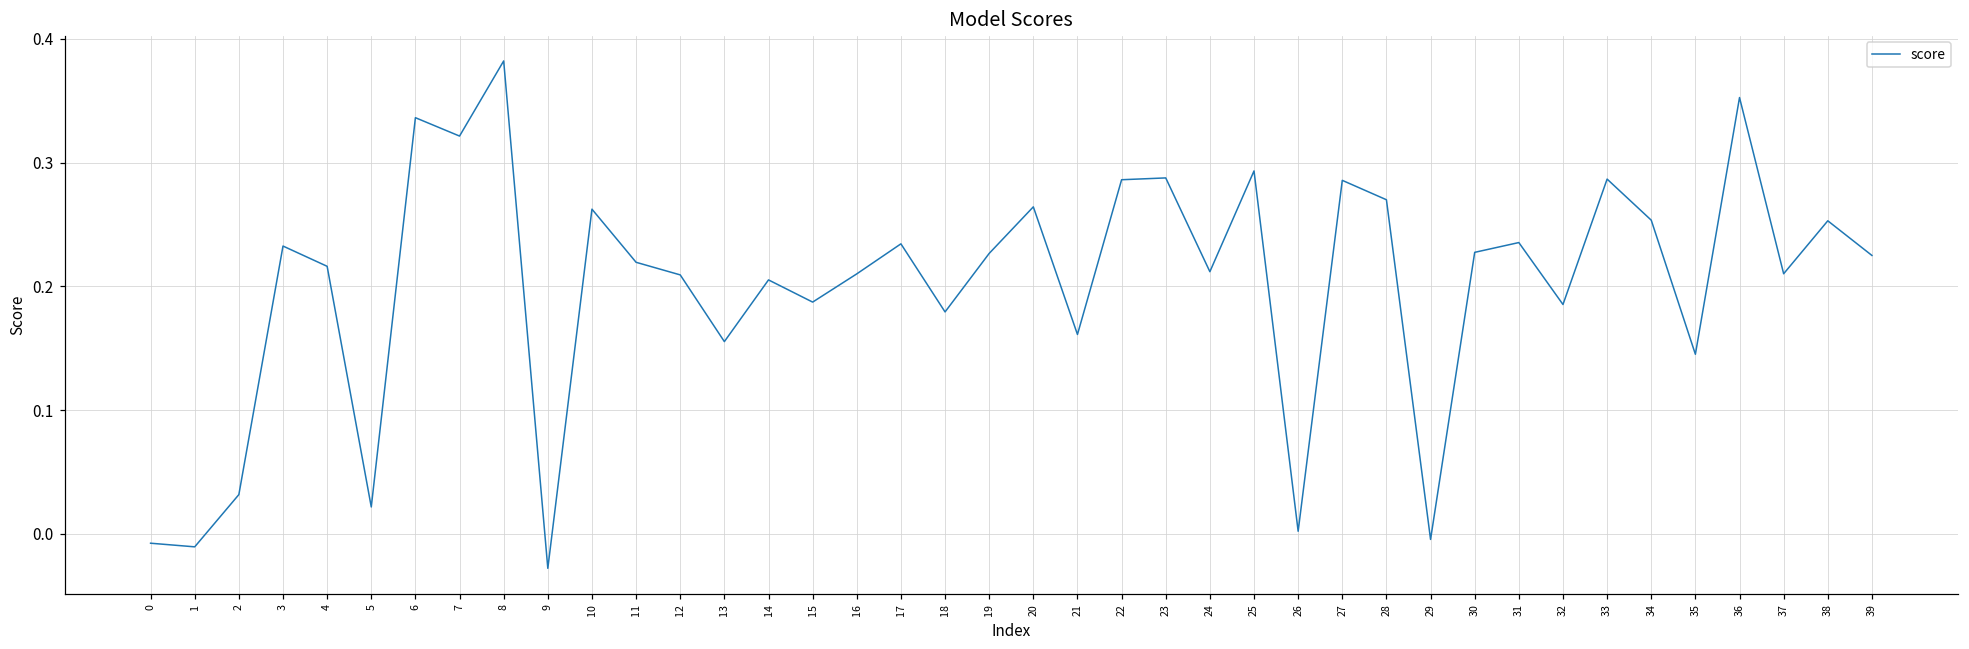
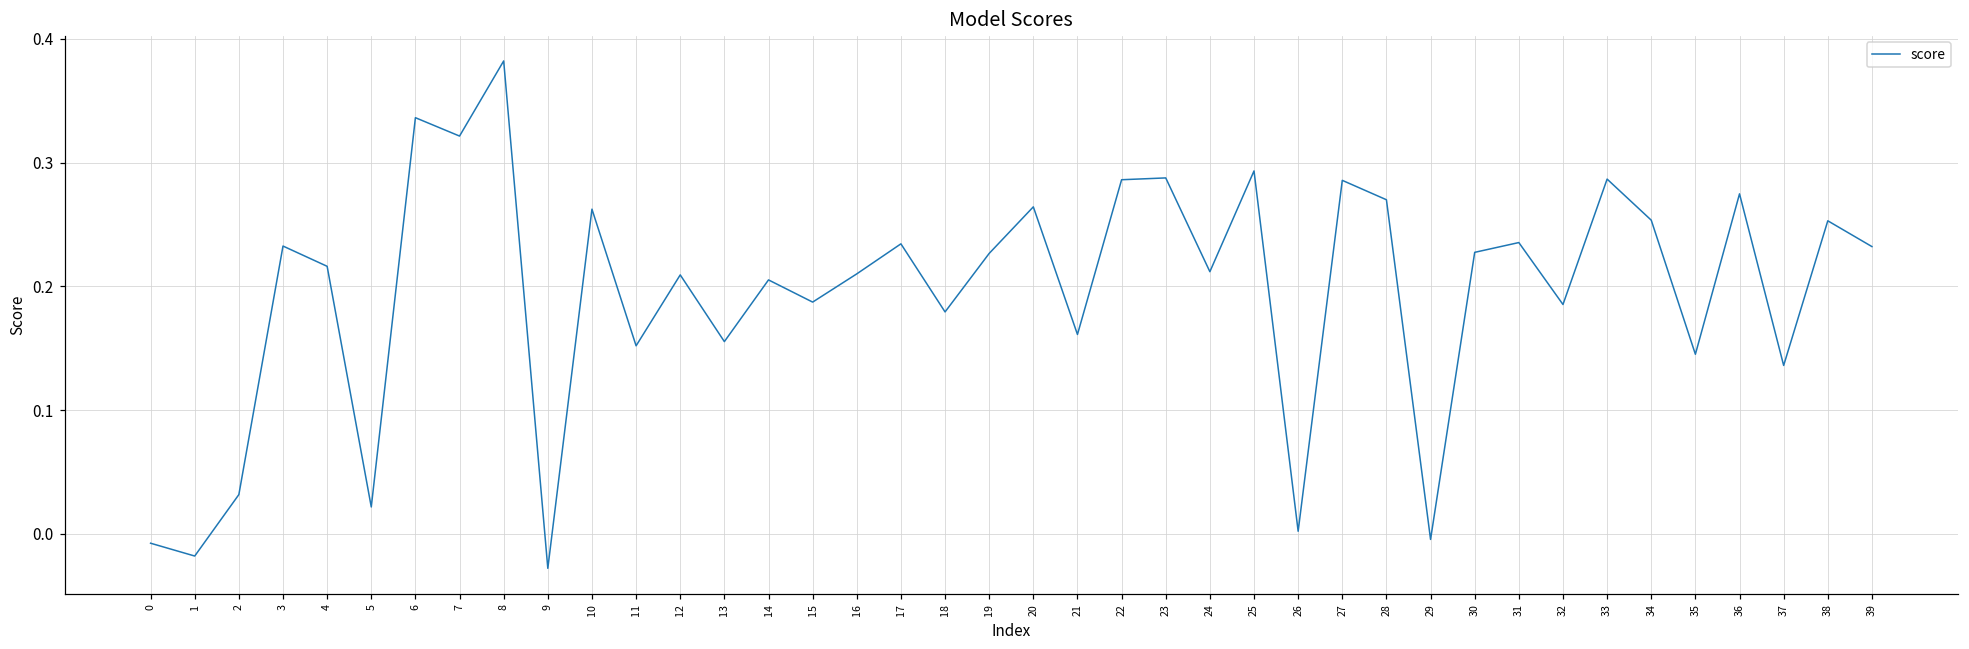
1: -0.010 -> -0.018
11: 0.219 -> 0.152
36: 0.353 -> 0.275
37: 0.210 -> 0.136
39: 0.225 -> 0.232
